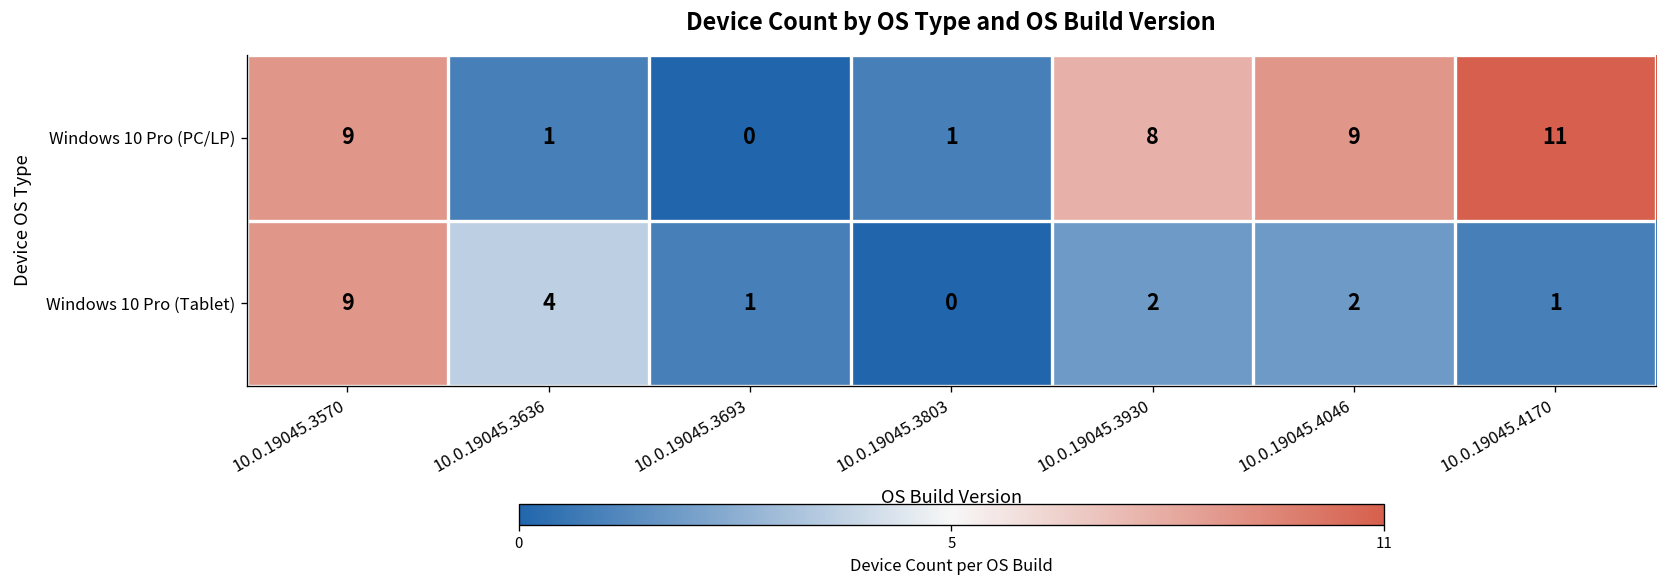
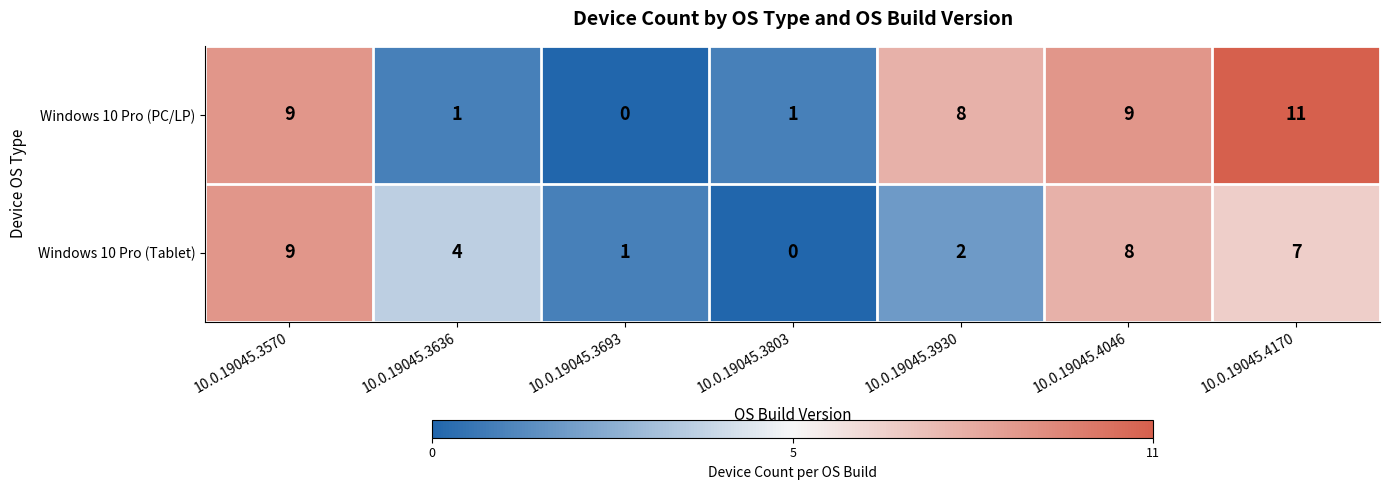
Windows 10 Pro (Tablet), 10.0.19045.4046: 2 -> 8
Windows 10 Pro (Tablet), 10.0.19045.4170: 1 -> 7
